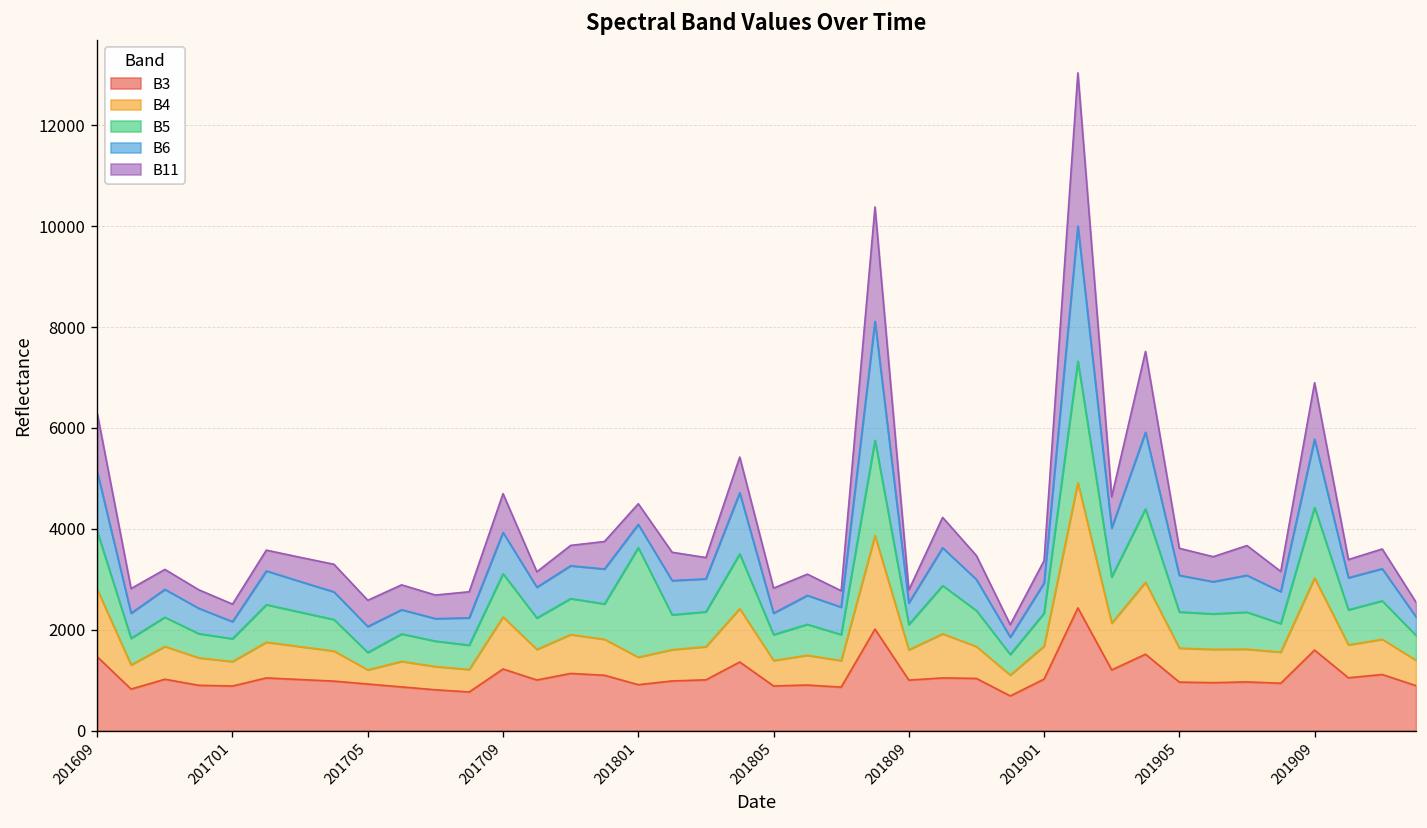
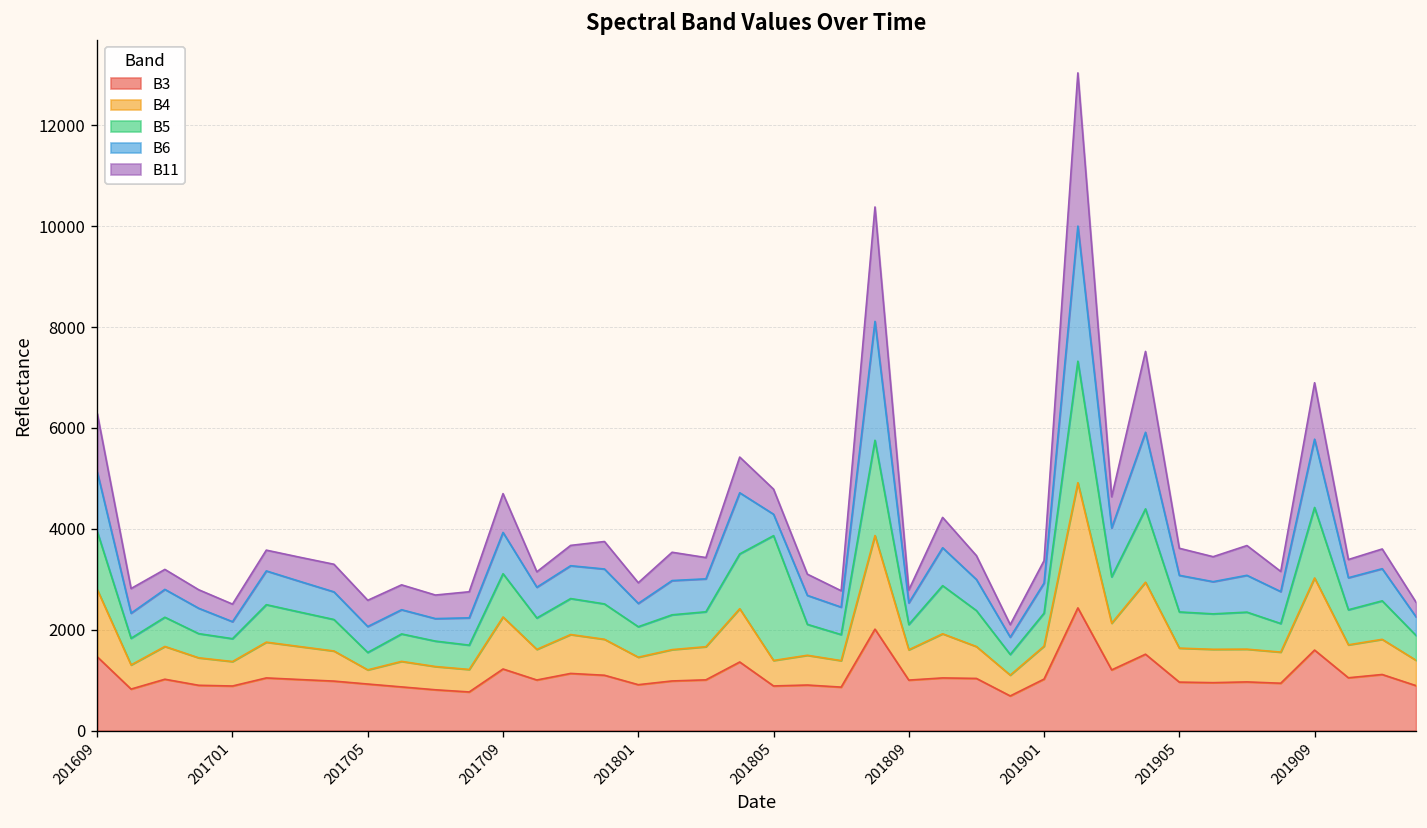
B5, 201801: 2200 -> 600
B5, 201805: 500 -> 2500
